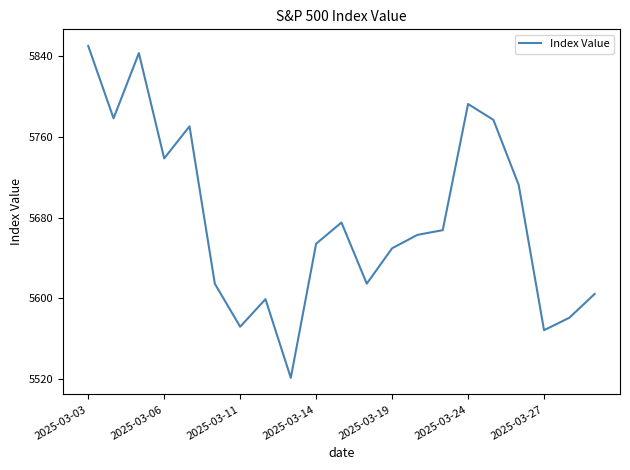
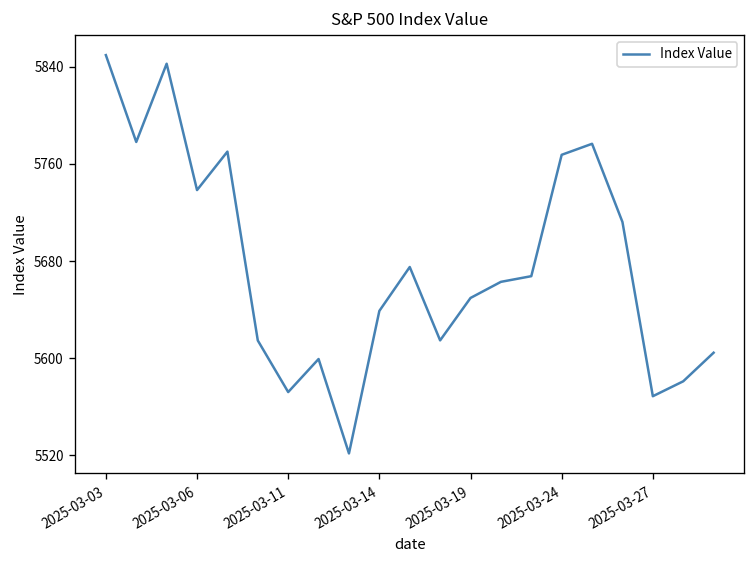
2025-03-14: 5654 -> 5639
2025-03-24: 5792 -> 5768
